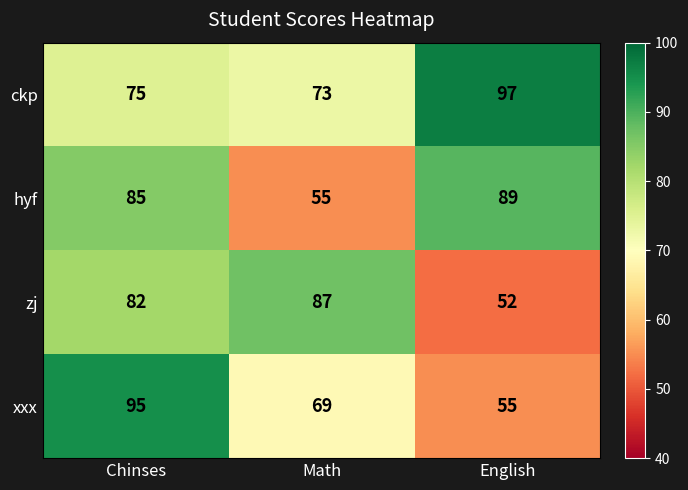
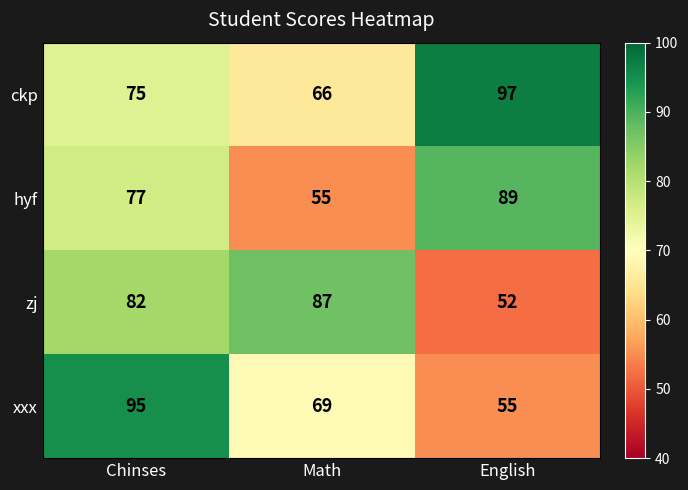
ckp, Math: 73 -> 66
hyf, Chinses: 85 -> 77
